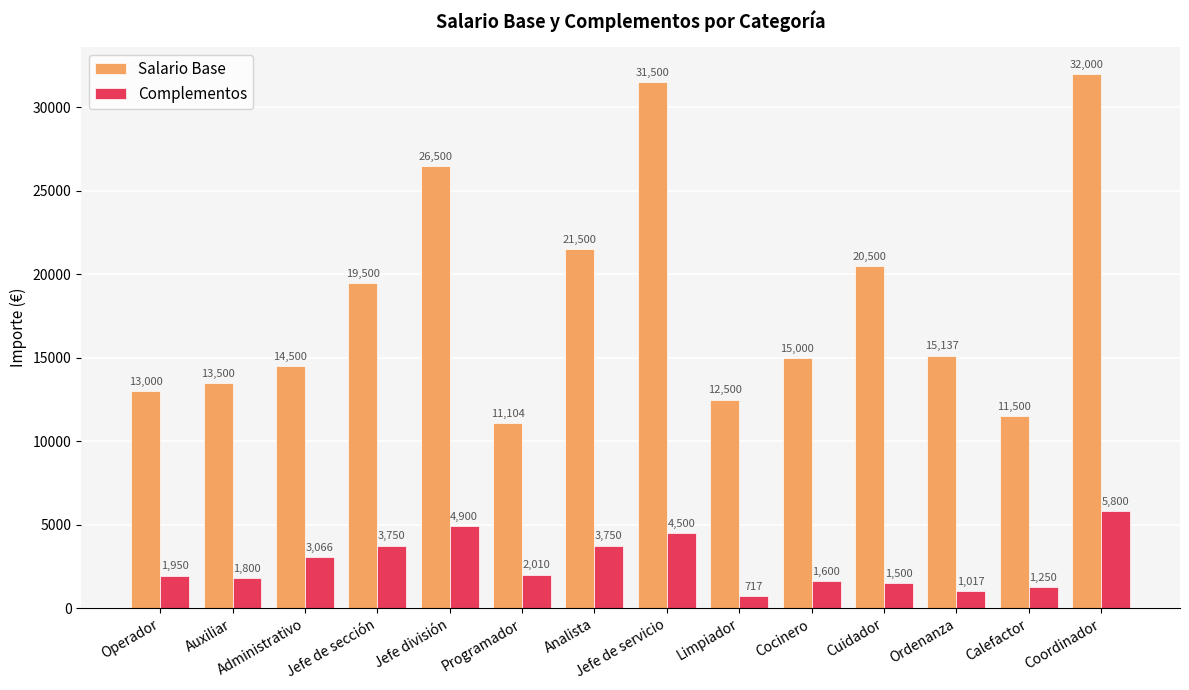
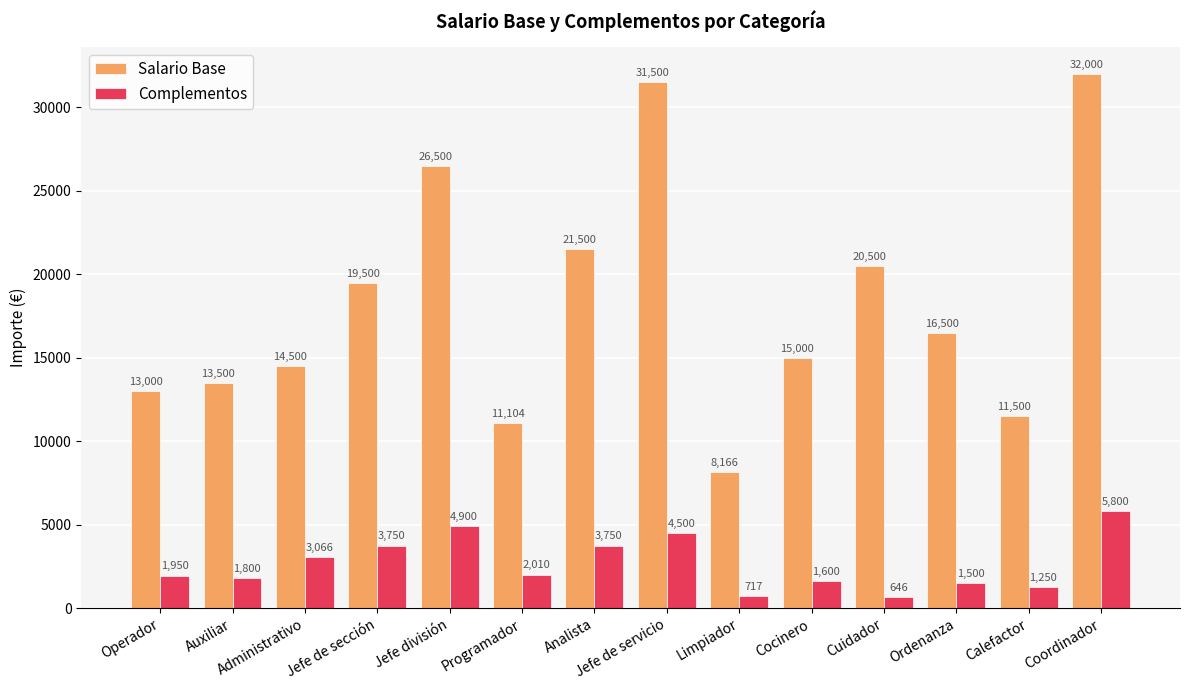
Salario Base, Limpiador: 12,500 -> 8,166
Complementos, Cuidador: 1,500 -> 646
Salario Base, Ordenanza: 15,137 -> 16,500
Complementos, Ordenanza: 1,017 -> 1,500
